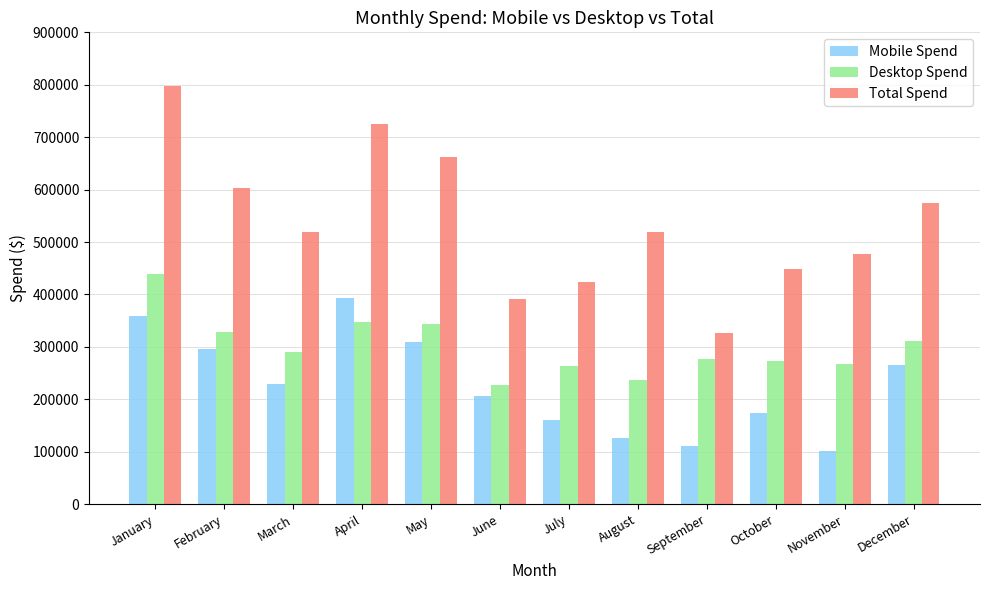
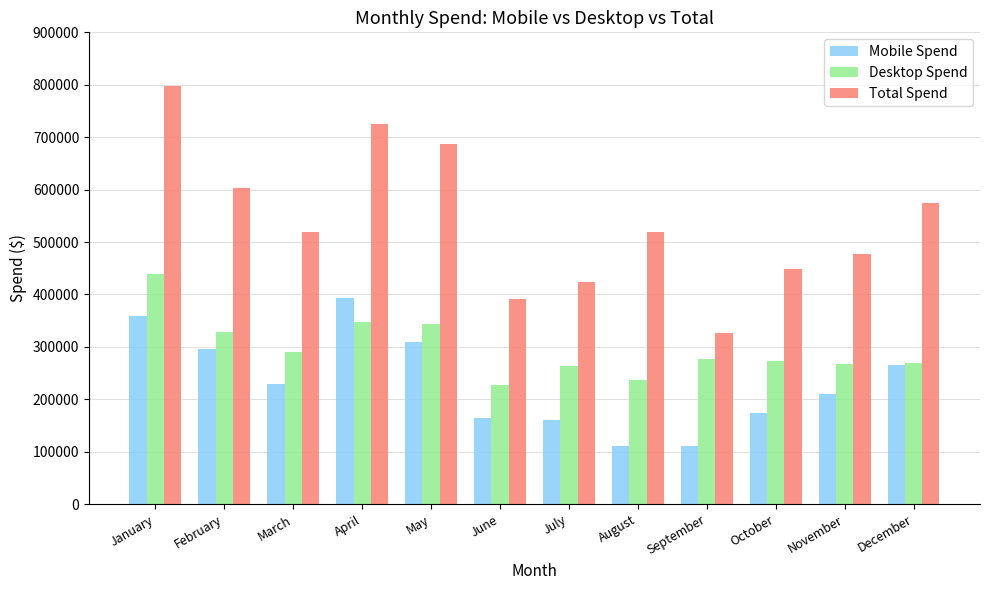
Total Spend, May: 660000 -> 690000
Mobile Spend, June: 210000 -> 160000
Mobile Spend, August: 130000 -> 110000
Mobile Spend, November: 100000 -> 210000
Desktop Spend, December: 310000 -> 270000
